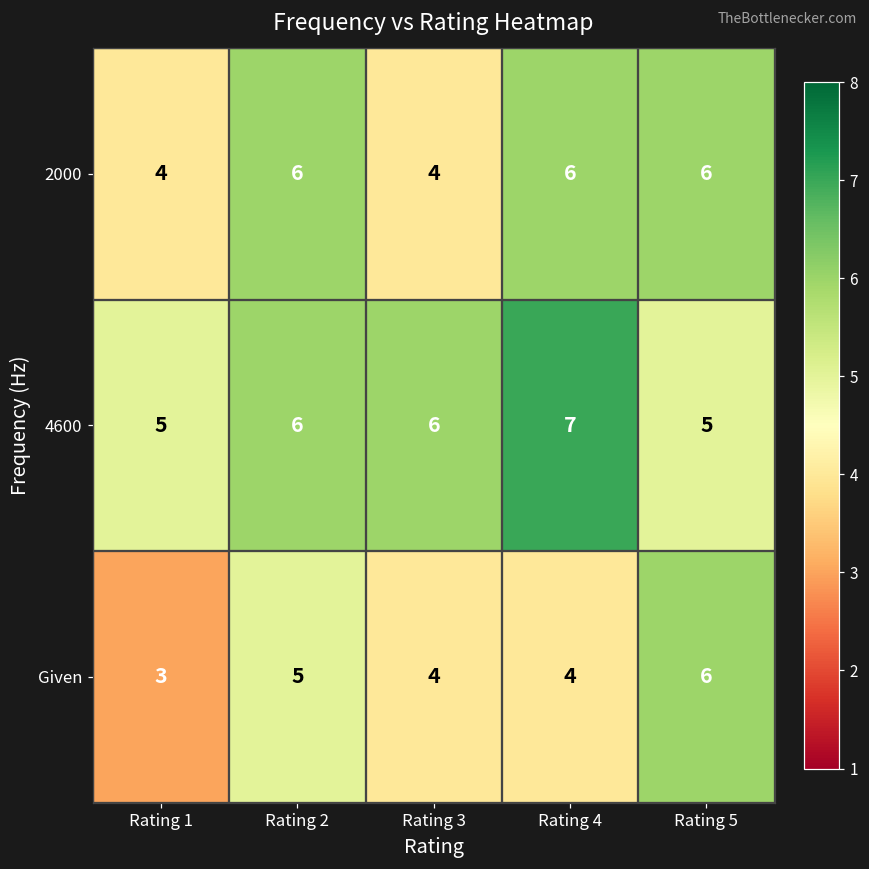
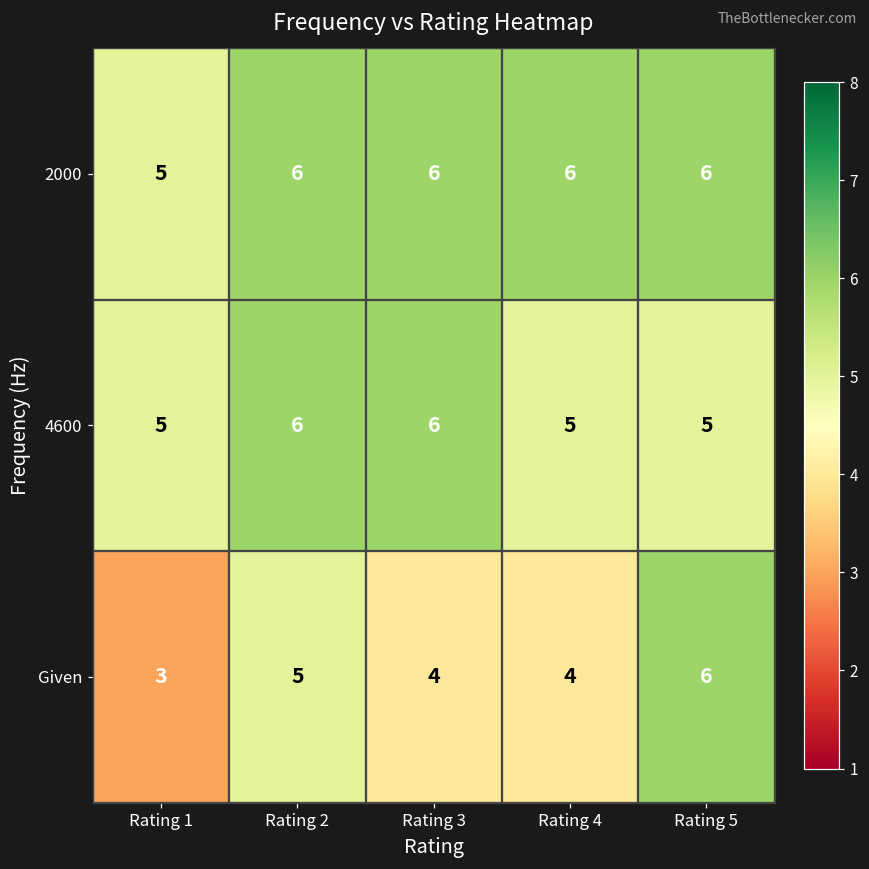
2000, Rating 1: 4 -> 5
2000, Rating 3: 4 -> 6
4600, Rating 4: 7 -> 5
